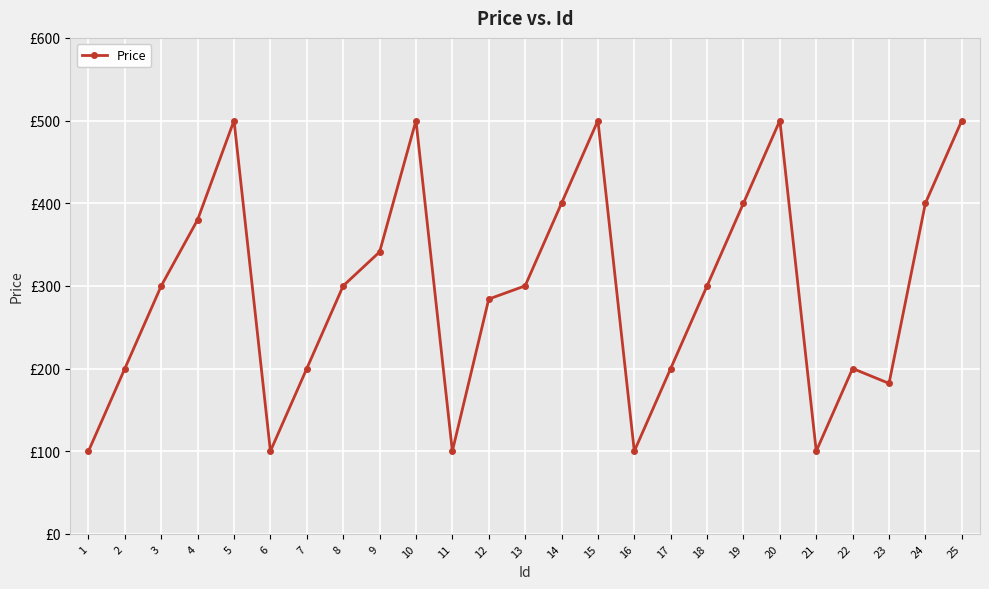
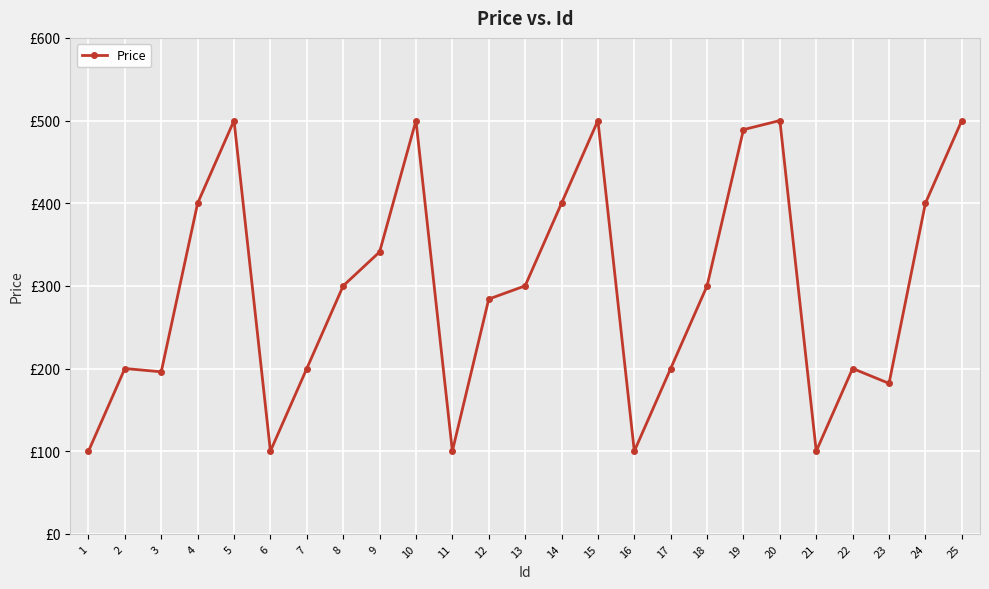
3: £300 -> £200
4: £380 -> £400
19: £400 -> £490
